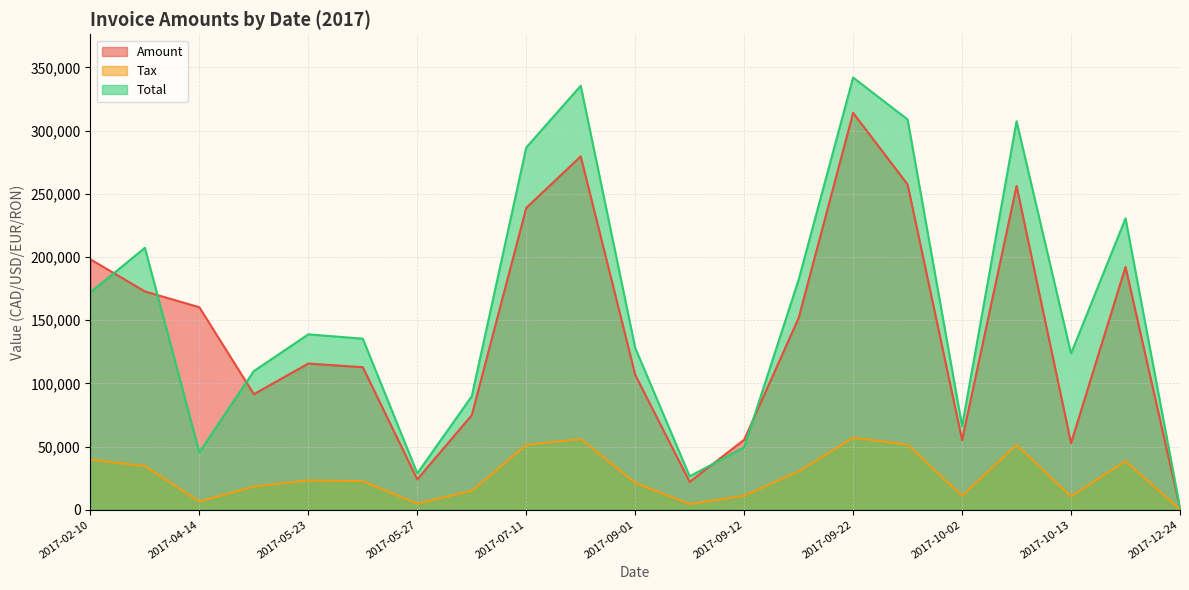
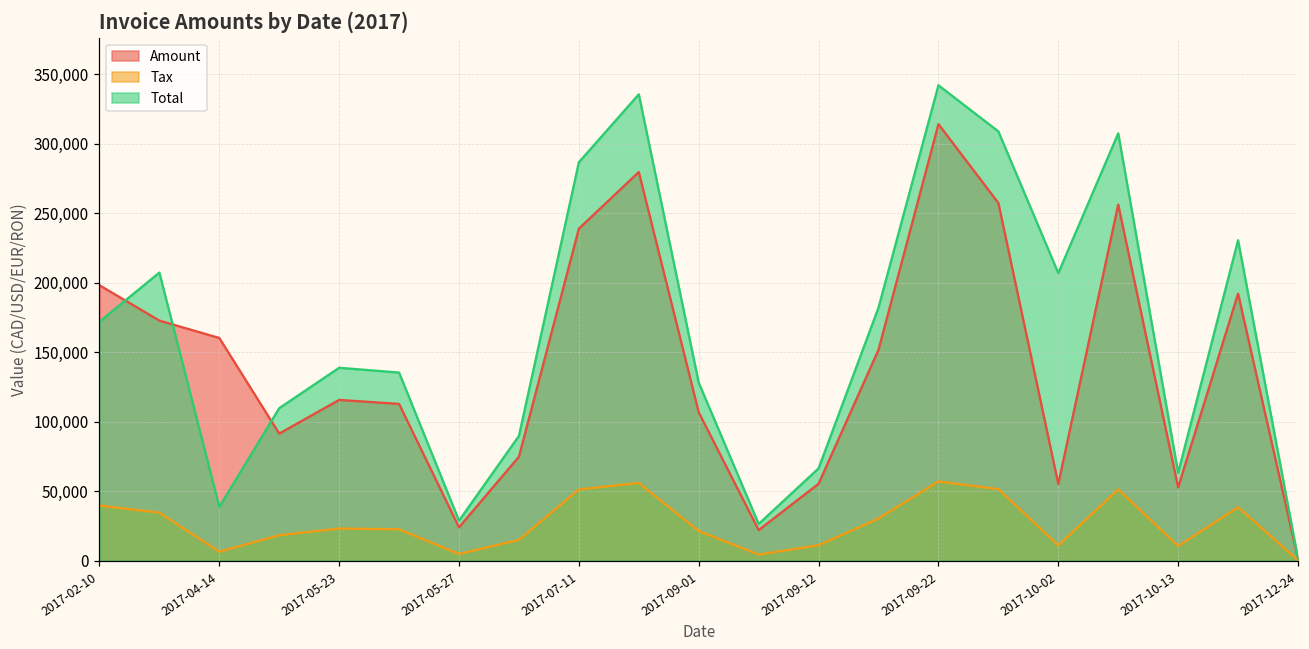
Total, 2017-04-14: 45,000 -> 39,000
Total, 2017-09-12: 49,000 -> 66,000
Total, 2017-10-02: 66,000 -> 207,000
Total, 2017-10-13: 124,000 -> 63,000
